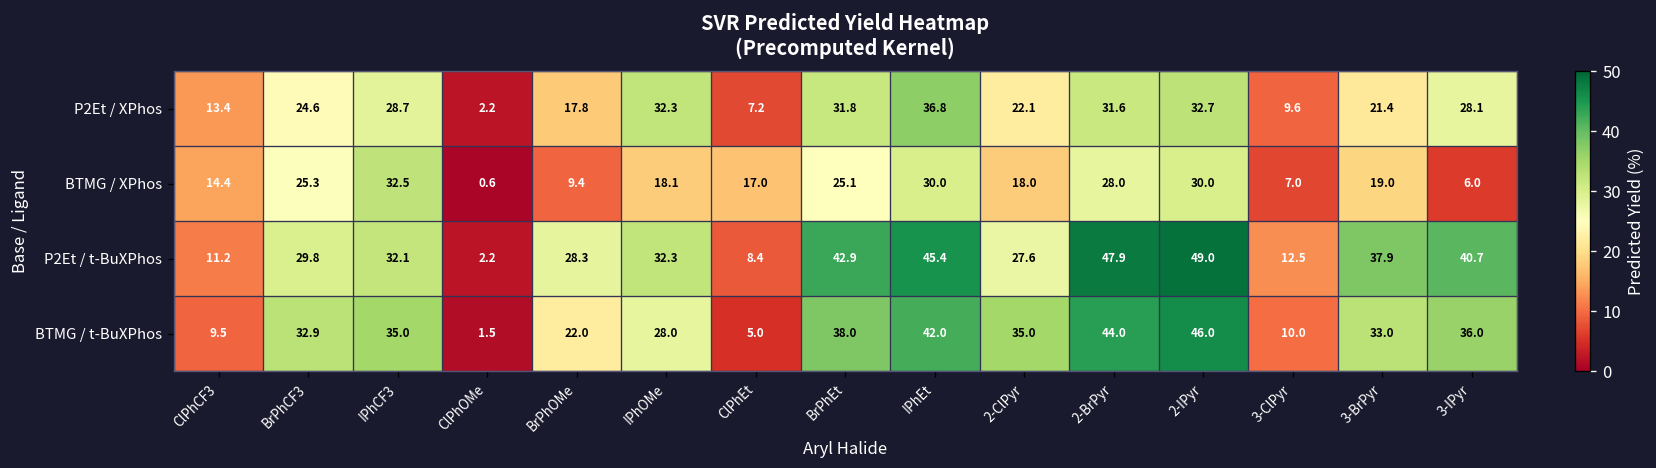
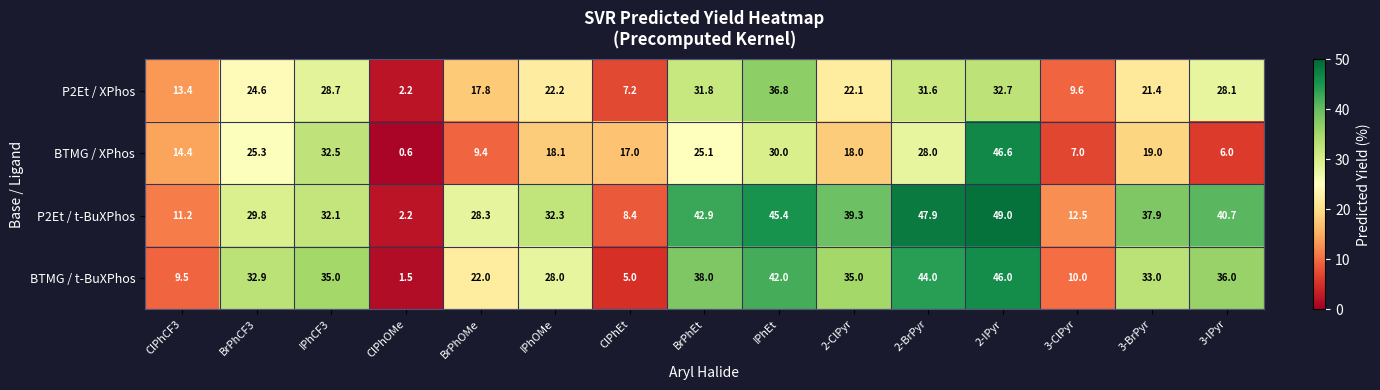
P2Et / XPhos, IPhOMe: 32.3 -> 22.2
BTMG / XPhos, 2-IPyr: 30.0 -> 46.6
P2Et / t-BuXPhos, 2-ClPyr: 27.6 -> 39.3
